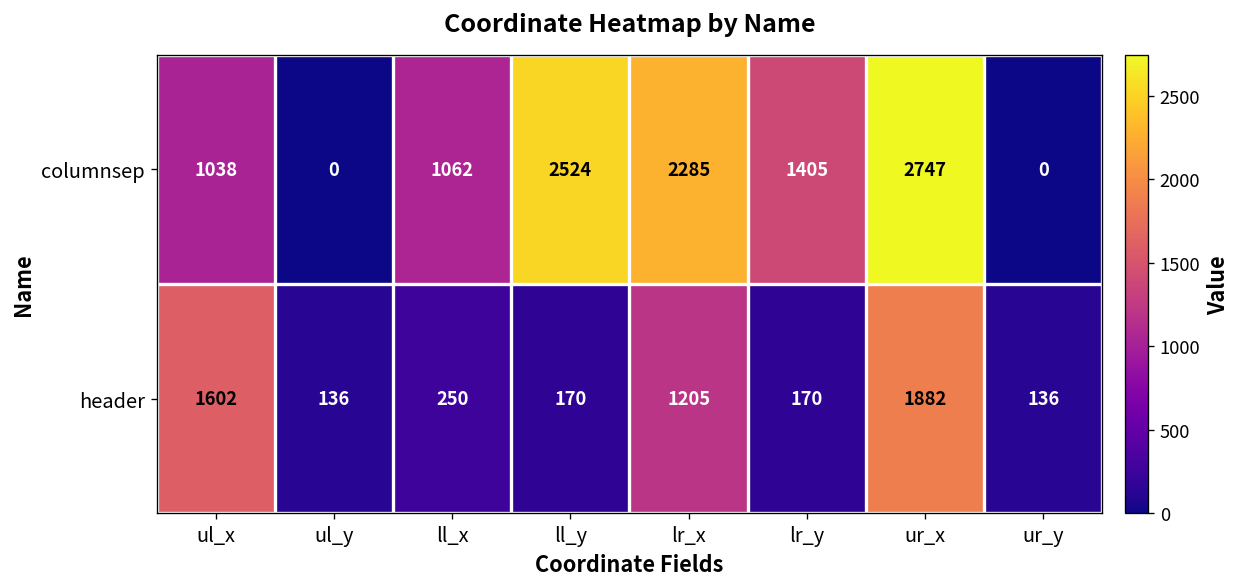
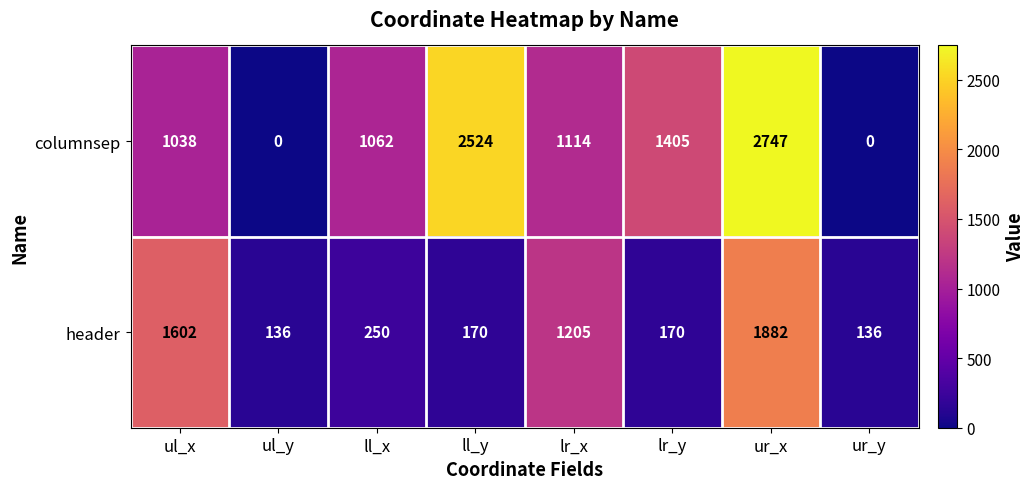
columnsep, lr_x: 2285 -> 1114
